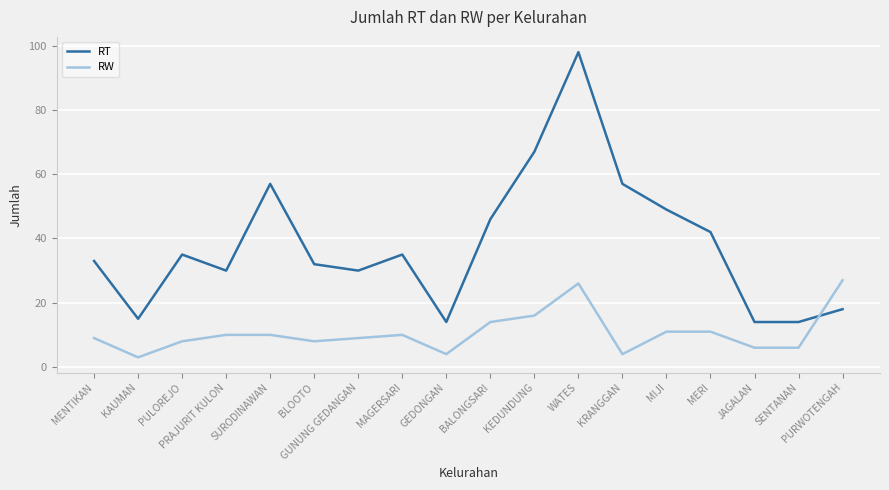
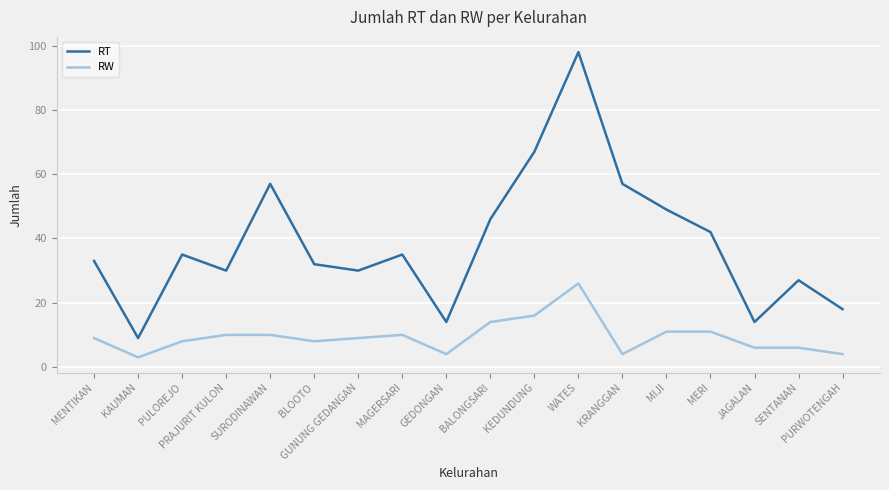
RT, KAUMAN: 15 -> 9
RT, SENTANAN: 14 -> 27
RW, PURWOTENGAH: 27 -> 4
